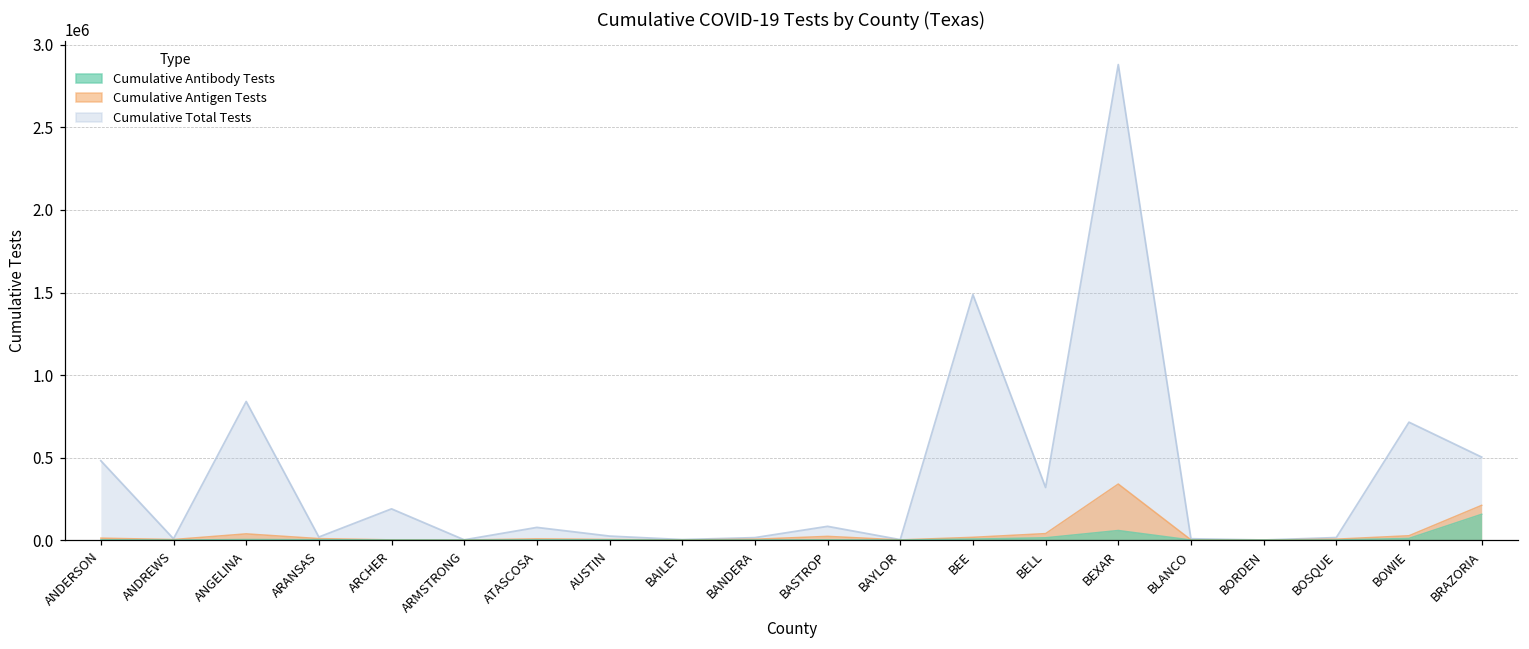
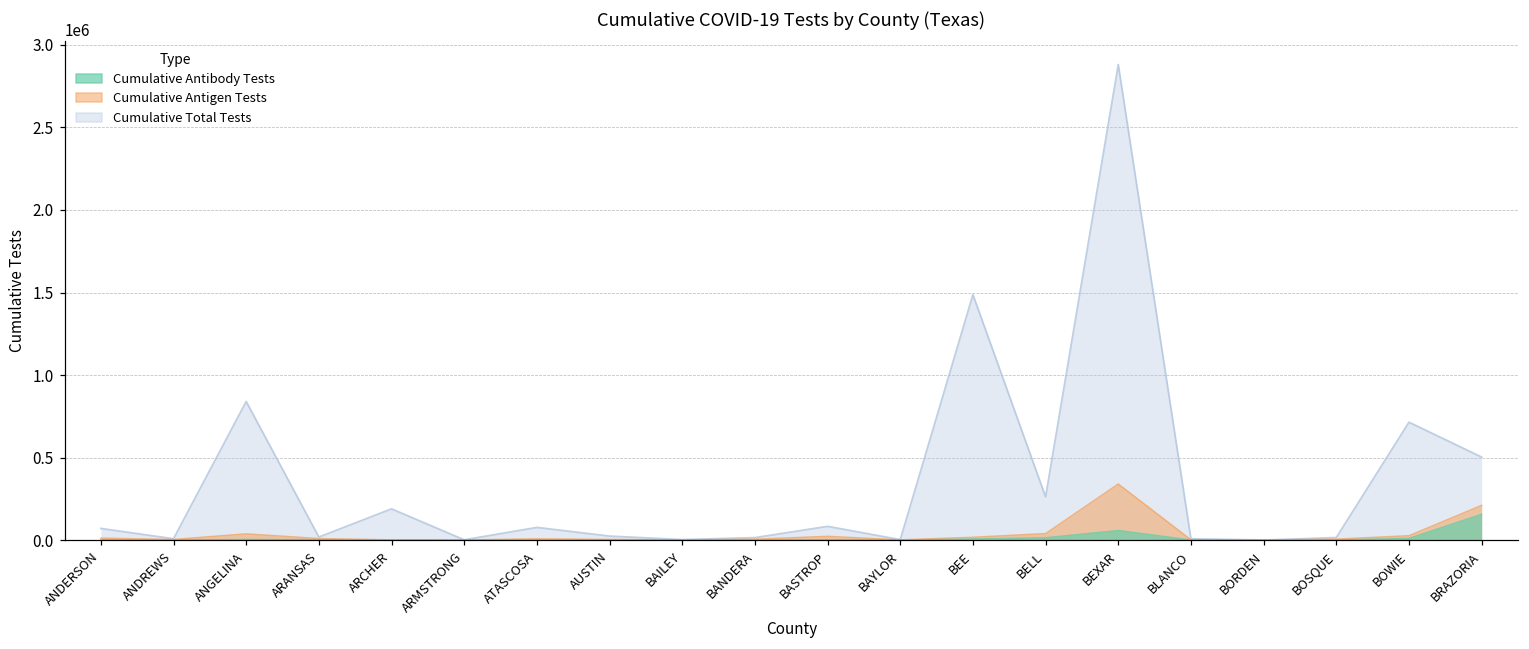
Cumulative Total Tests, ANDERSON: 480000 -> 70000
Cumulative Total Tests, BELL: 320000 -> 260000
